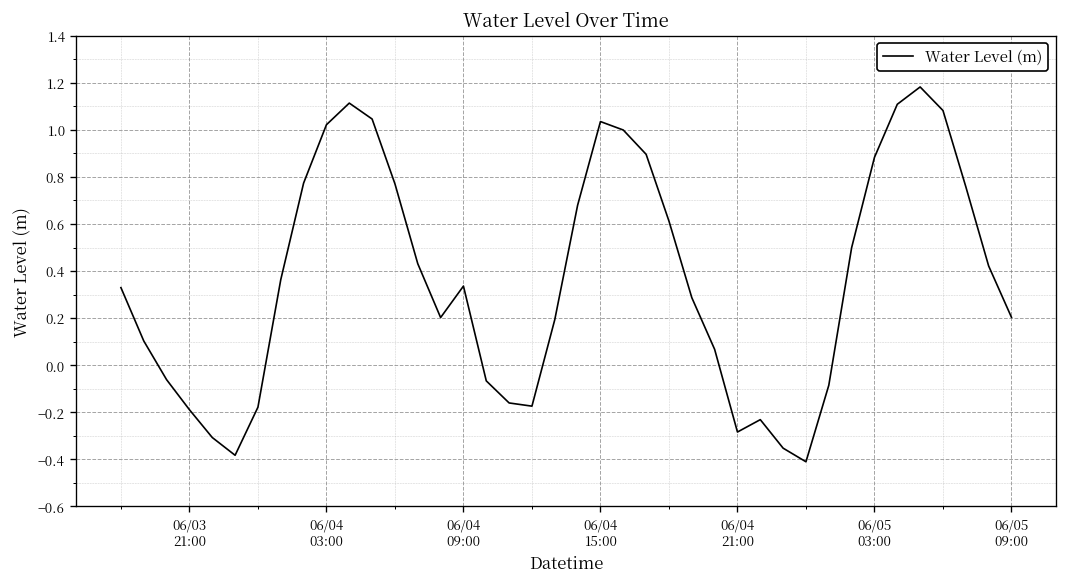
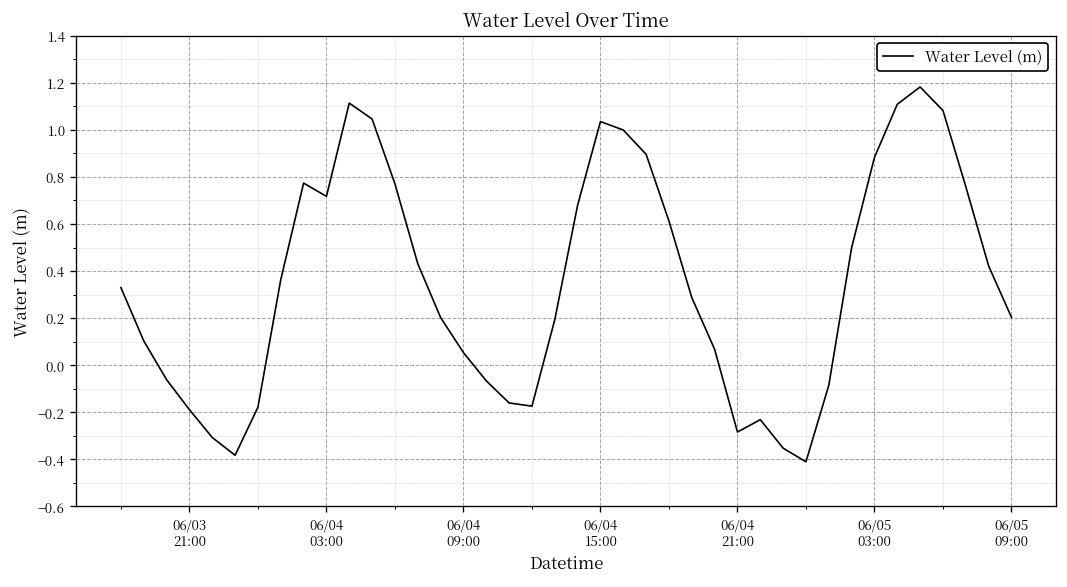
06/04 03:00: 1.02 -> 0.72
06/04 09:00: 0.34 -> 0.05
